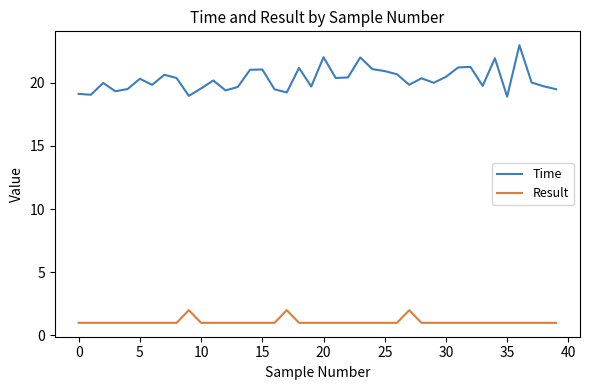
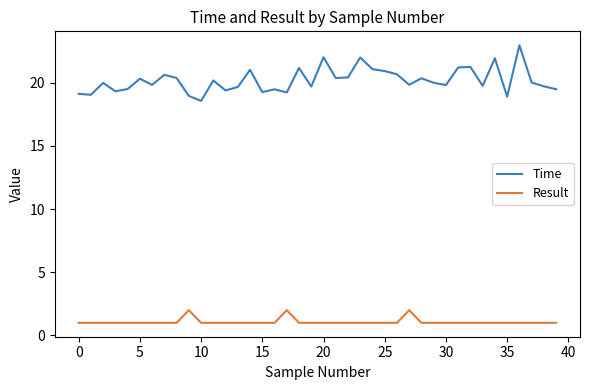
Time, 10: 19.5 -> 18.5
Time, 15: 21.0 -> 19.2
Time, 30: 20.5 -> 19.8
